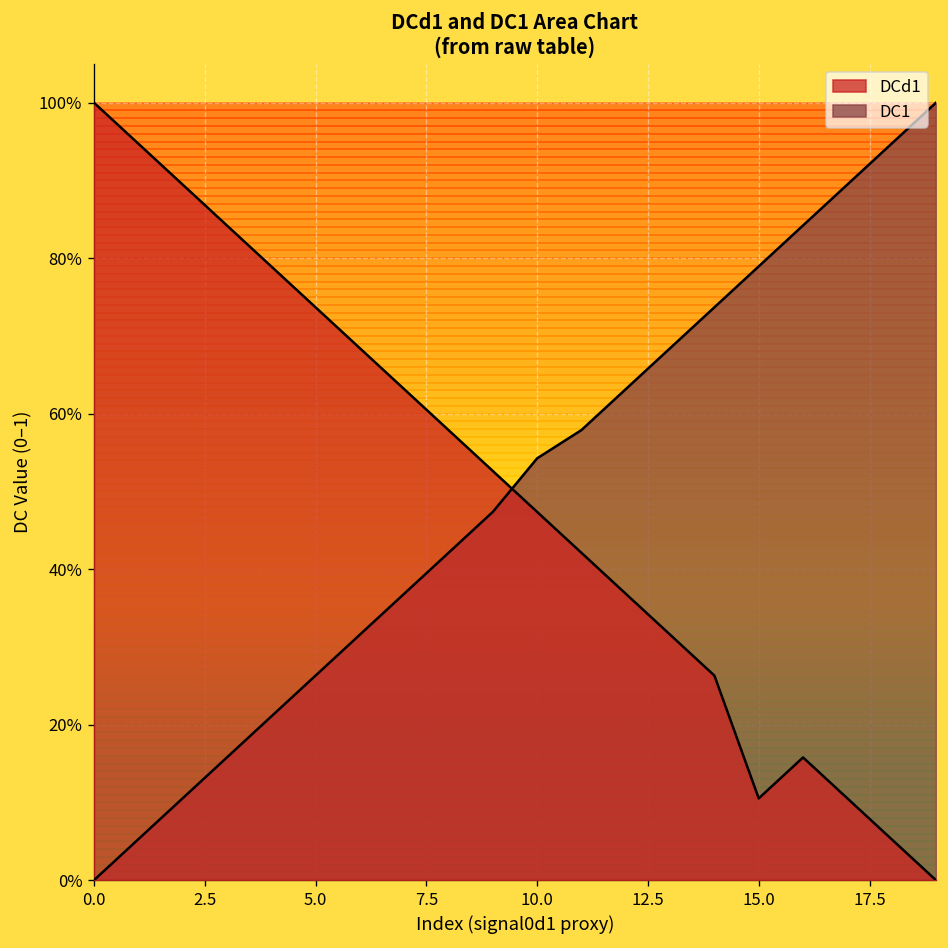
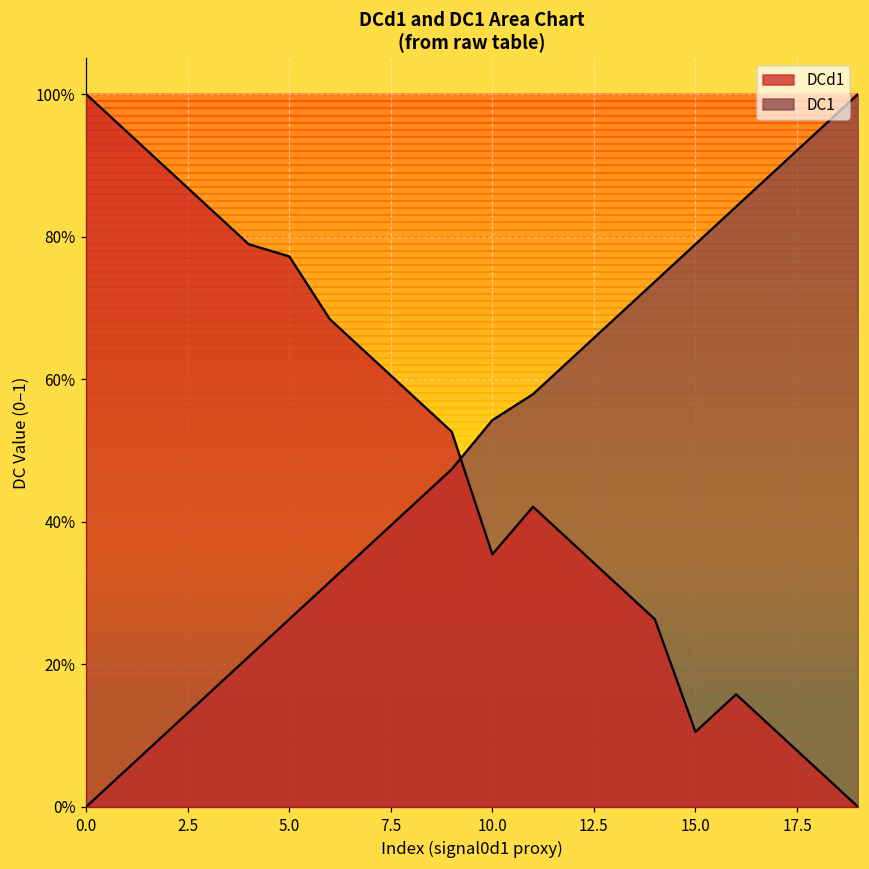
DCd1, 5.0: 74% -> 77%
DCd1, 10.0: 47% -> 35%
